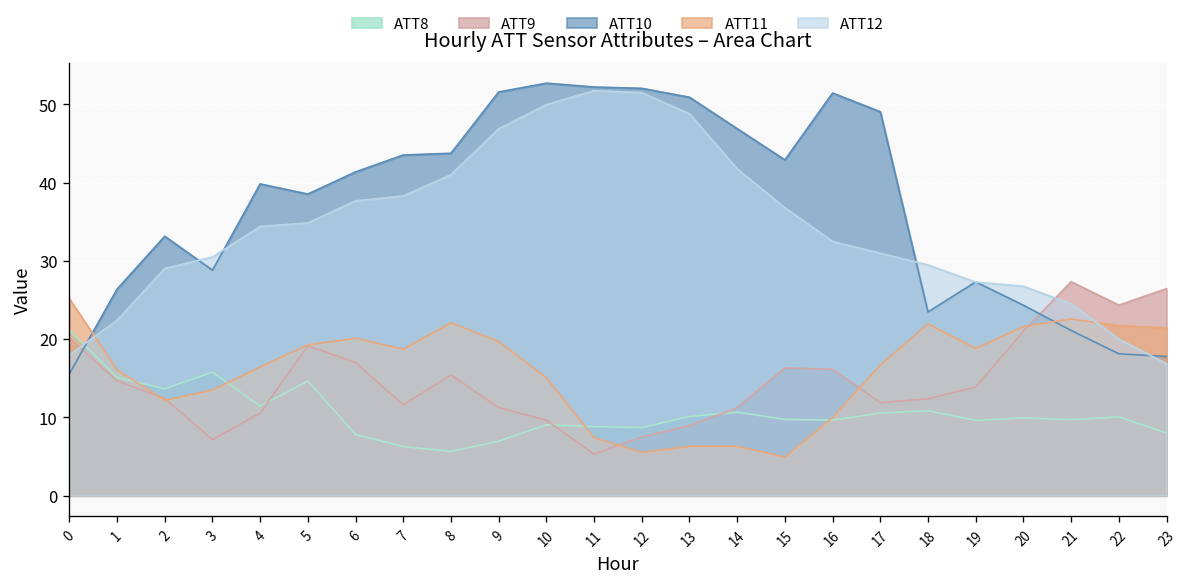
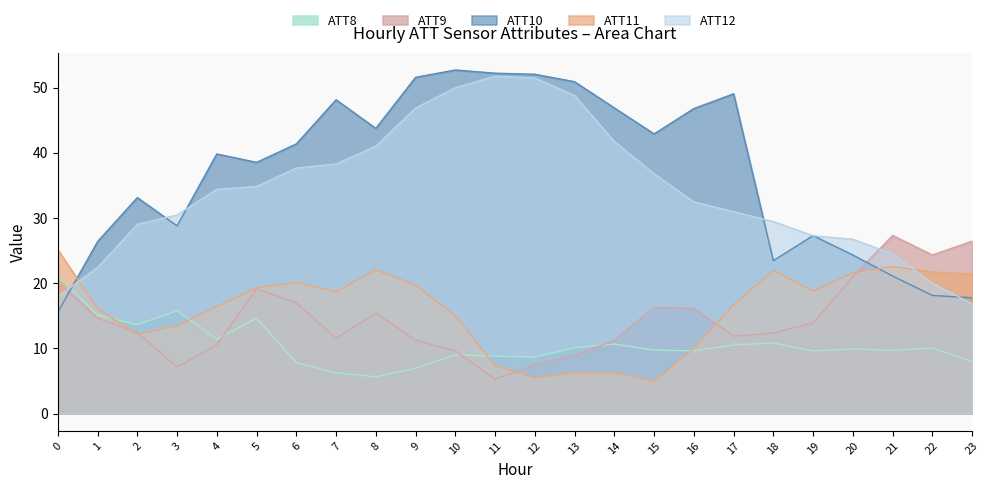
ATT10, 7: 44 -> 48
ATT10, 16: 51 -> 47
